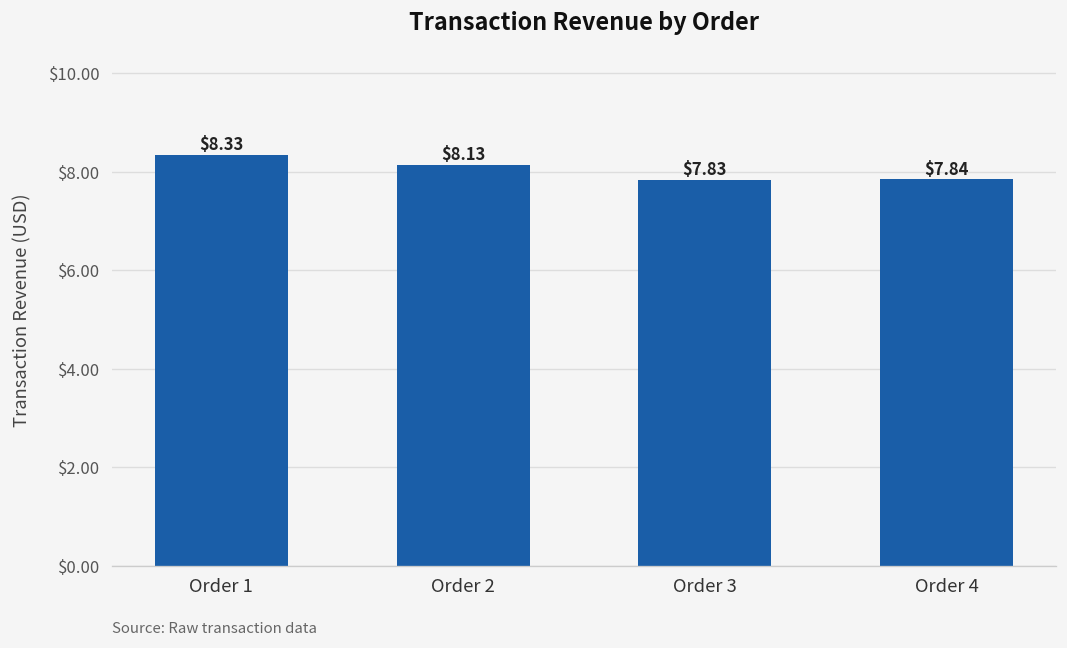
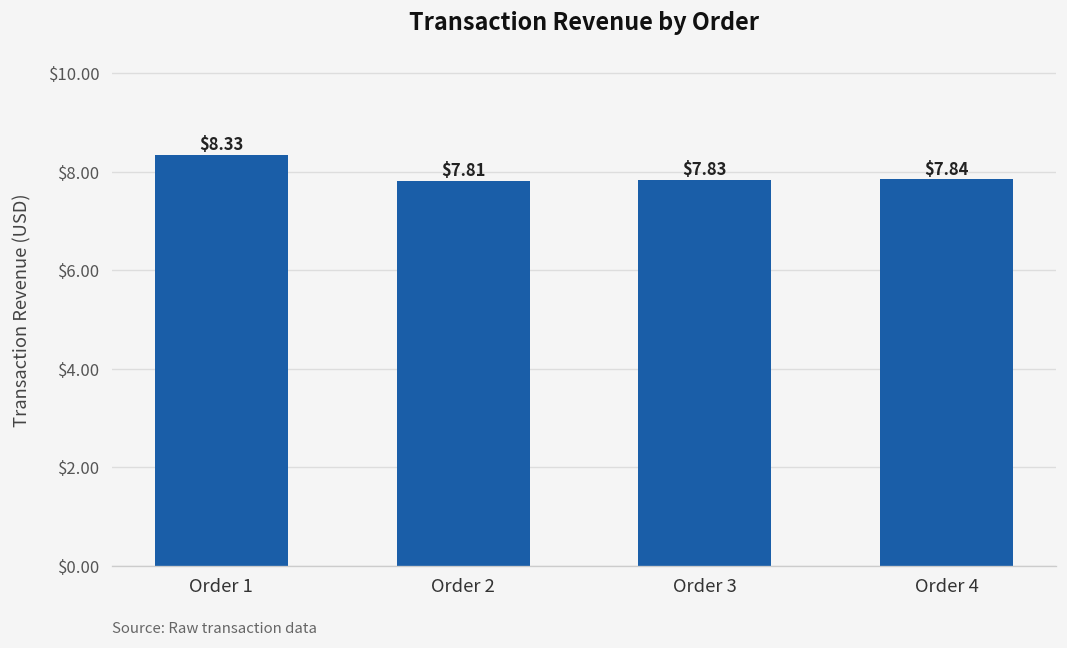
Order 2: $8.13 -> $7.81
